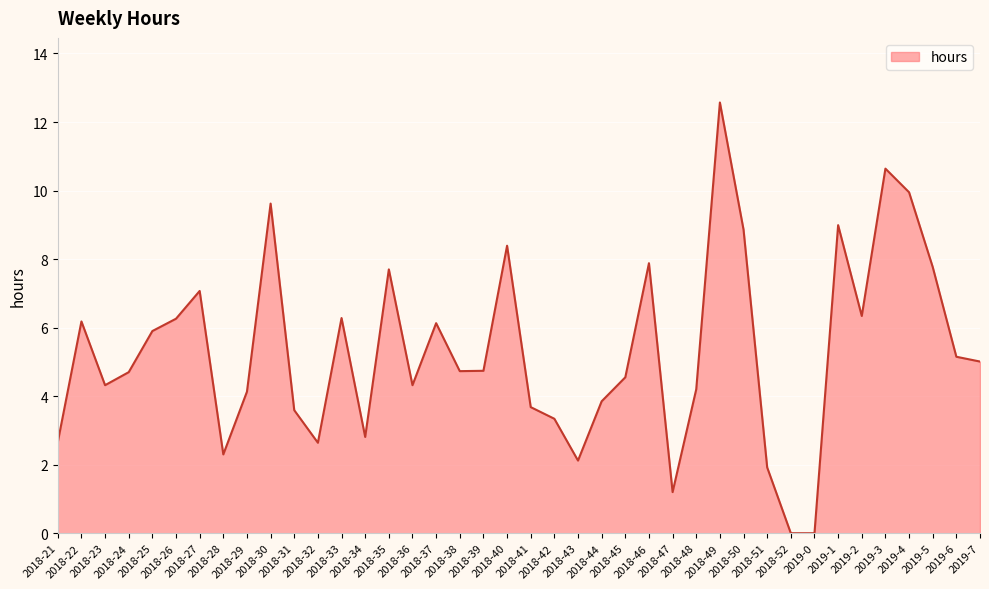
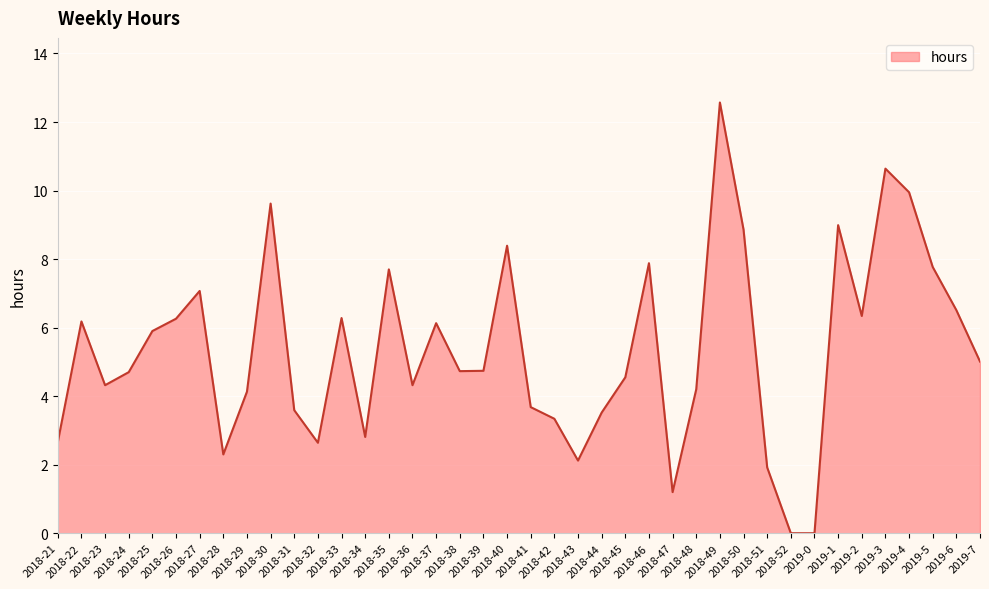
2018-44: 3.9 -> 3.5
2019-6: 5.2 -> 6.5
